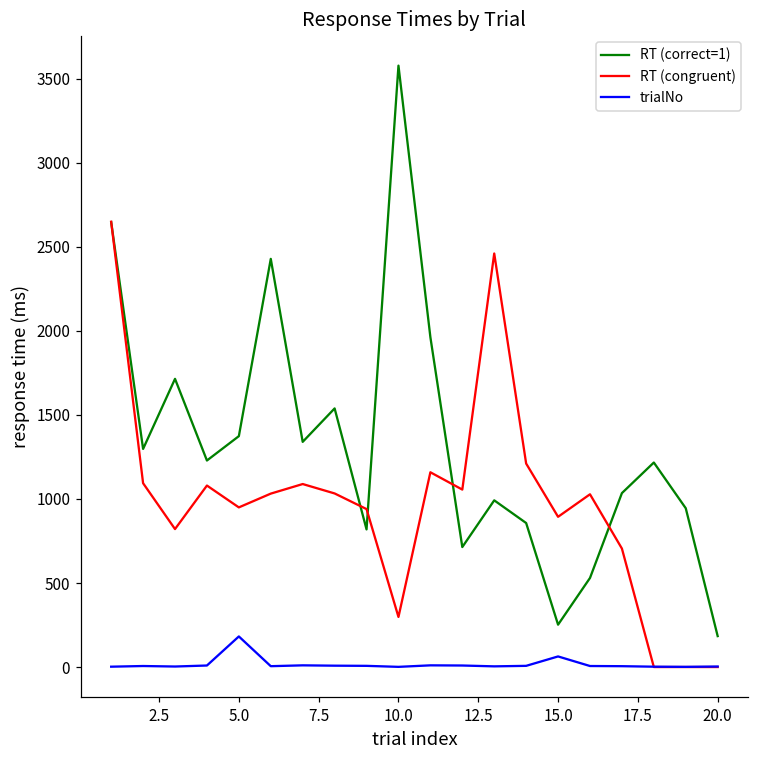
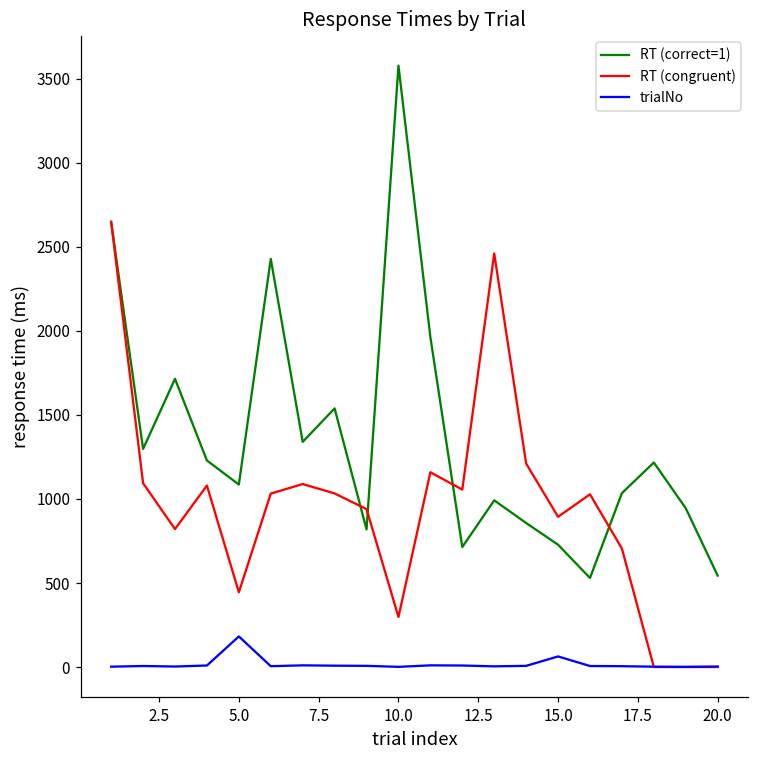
RT (correct=1), 5.0: 1370 -> 1090
RT (congruent), 5.0: 950 -> 450
RT (correct=1), 15.0: 250 -> 730
RT (correct=1), 20.0: 180 -> 540
